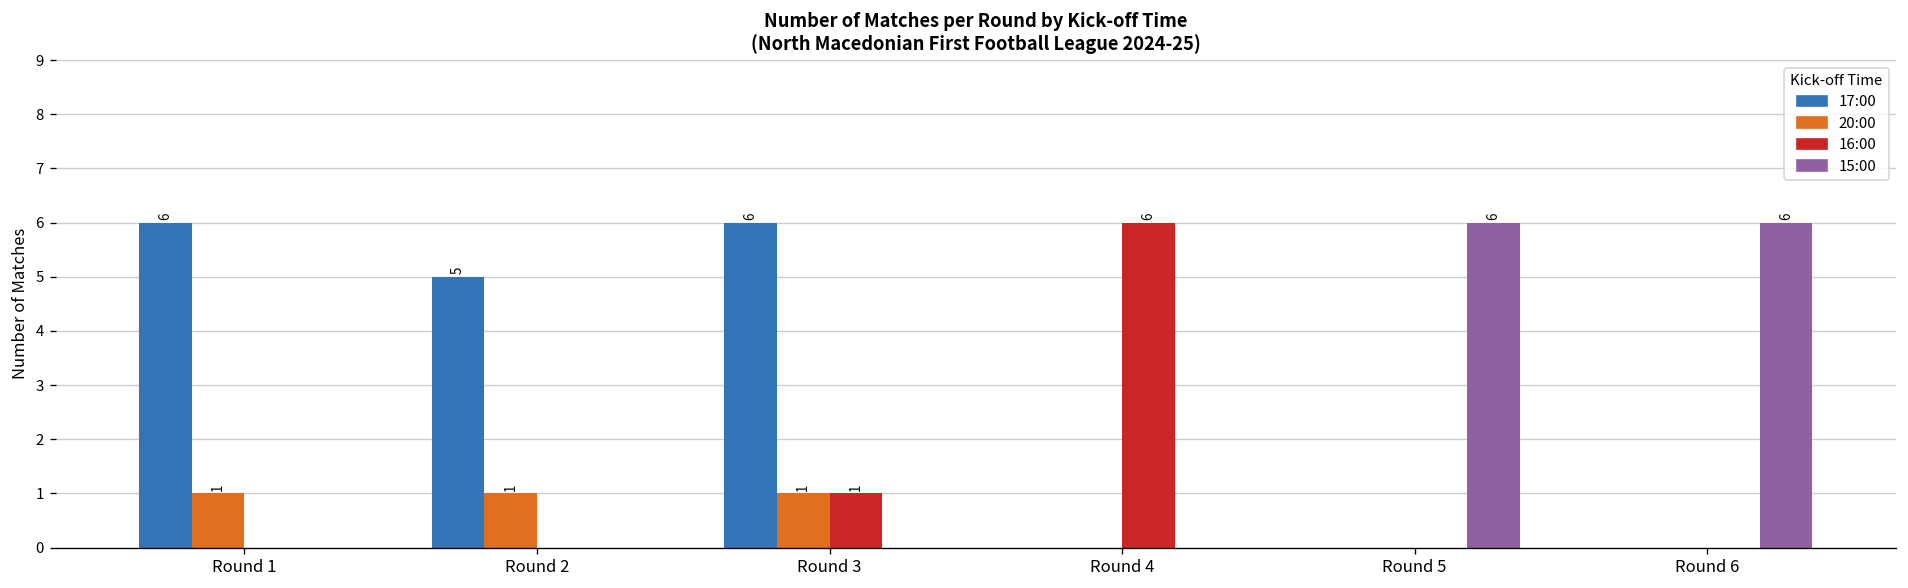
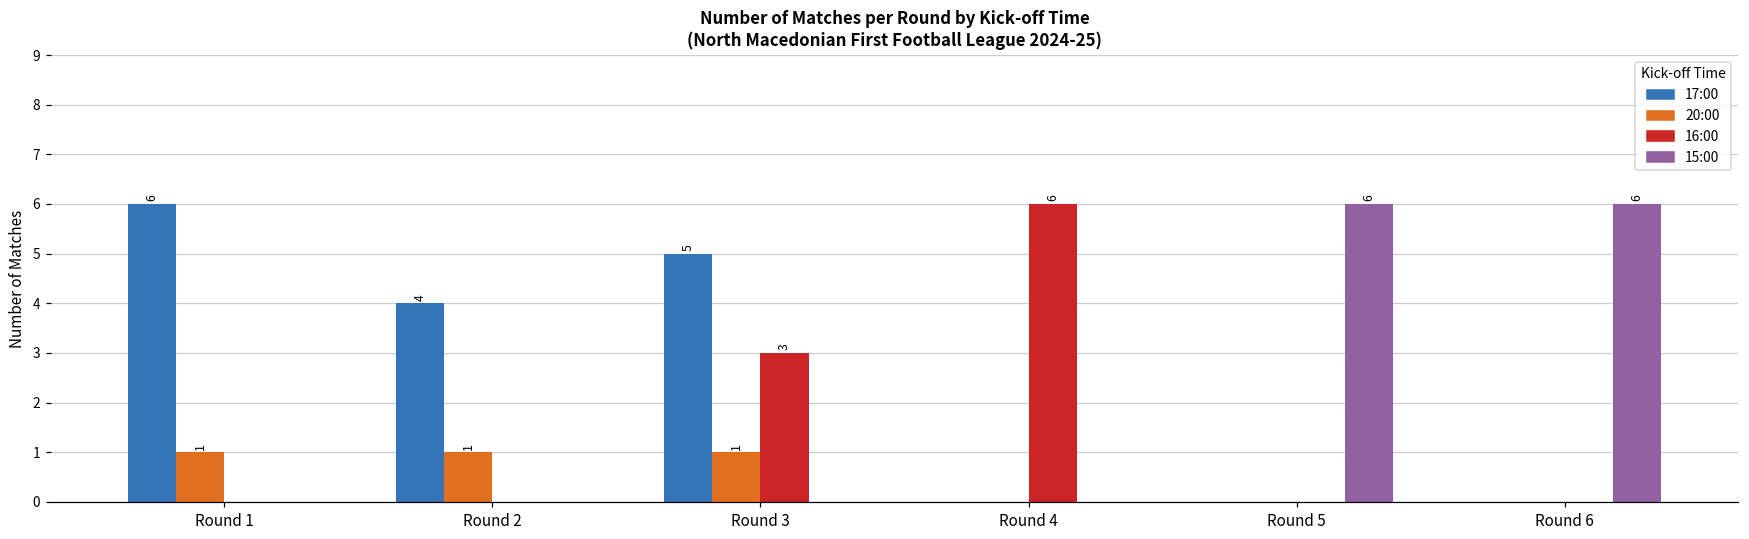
17:00, Round 2: 5 -> 4
17:00, Round 3: 6 -> 5
16:00, Round 3: 1 -> 3
